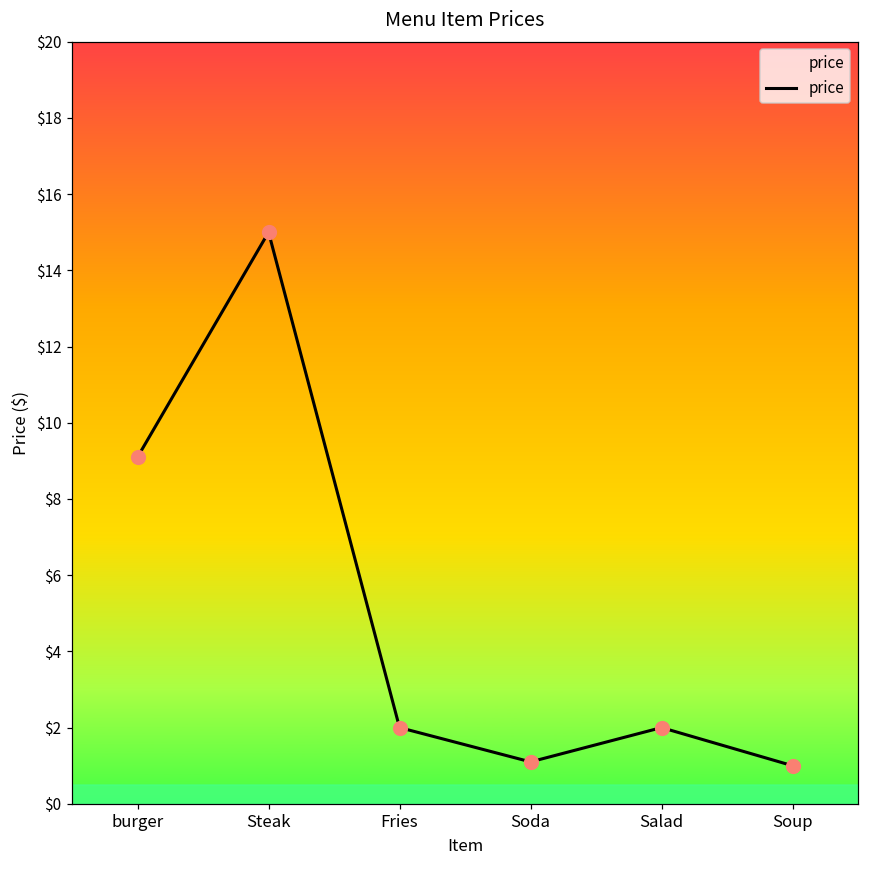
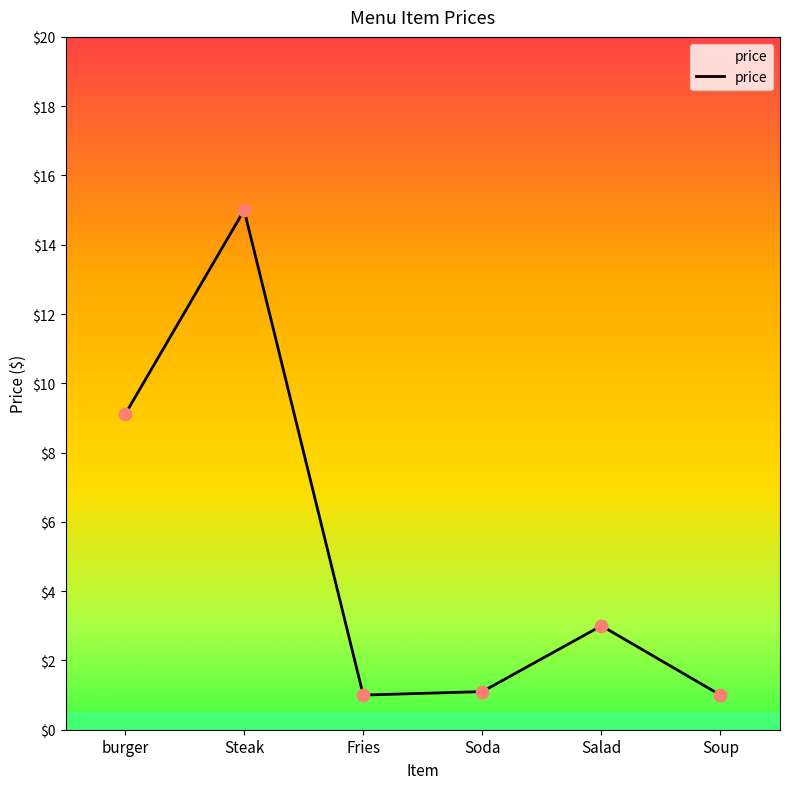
Fries: $2 -> $1
Salad: $2 -> $3
